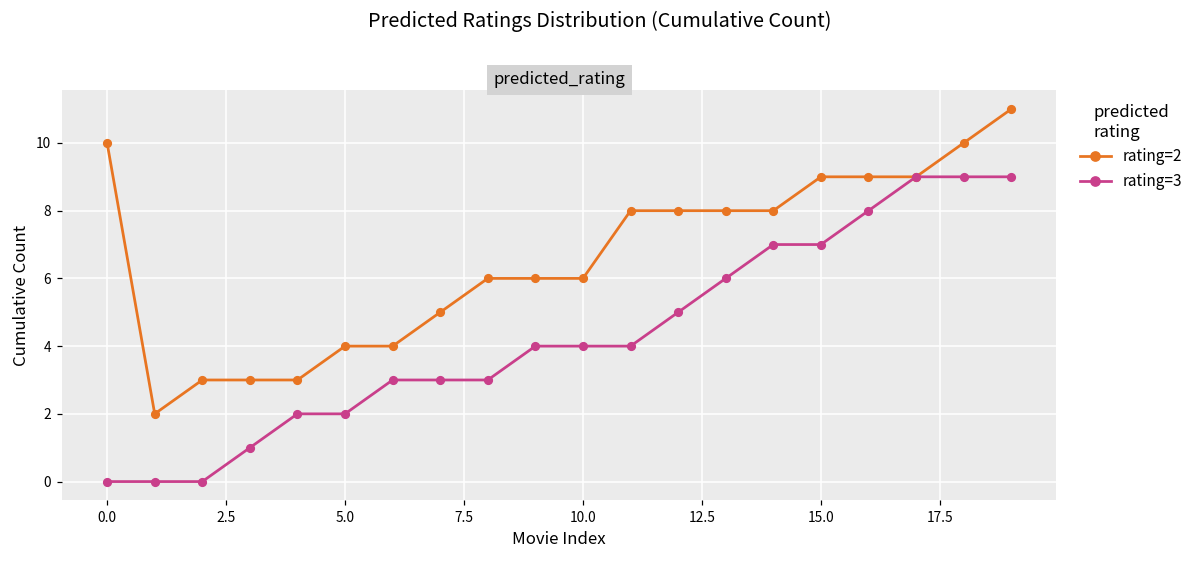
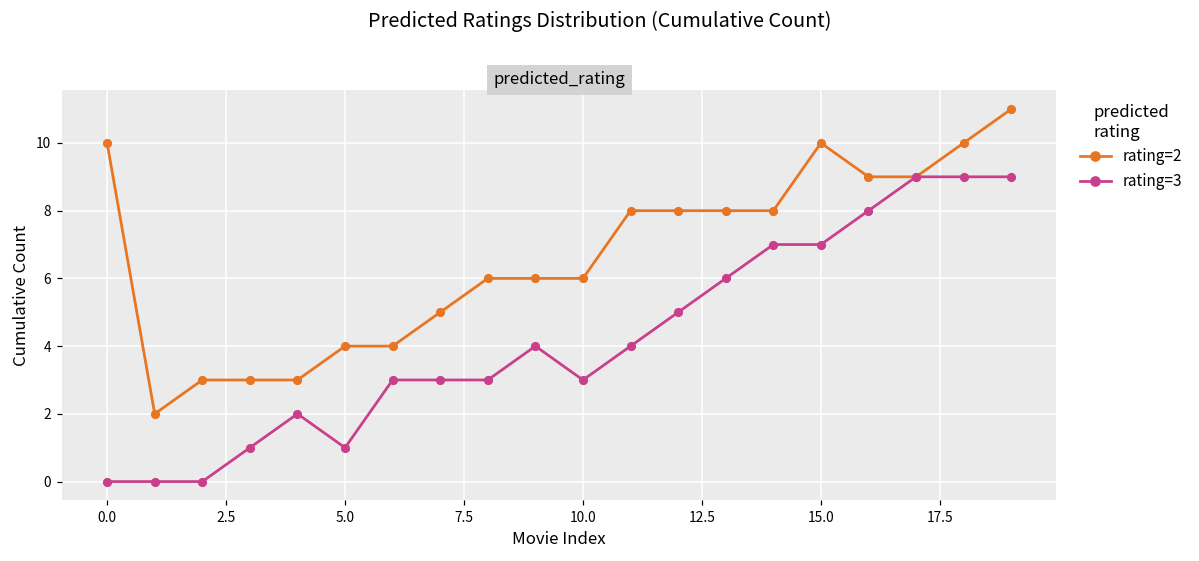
rating=3, 5.0: 2 -> 1
rating=3, 10.0: 4 -> 3
rating=2, 15.0: 9 -> 10
